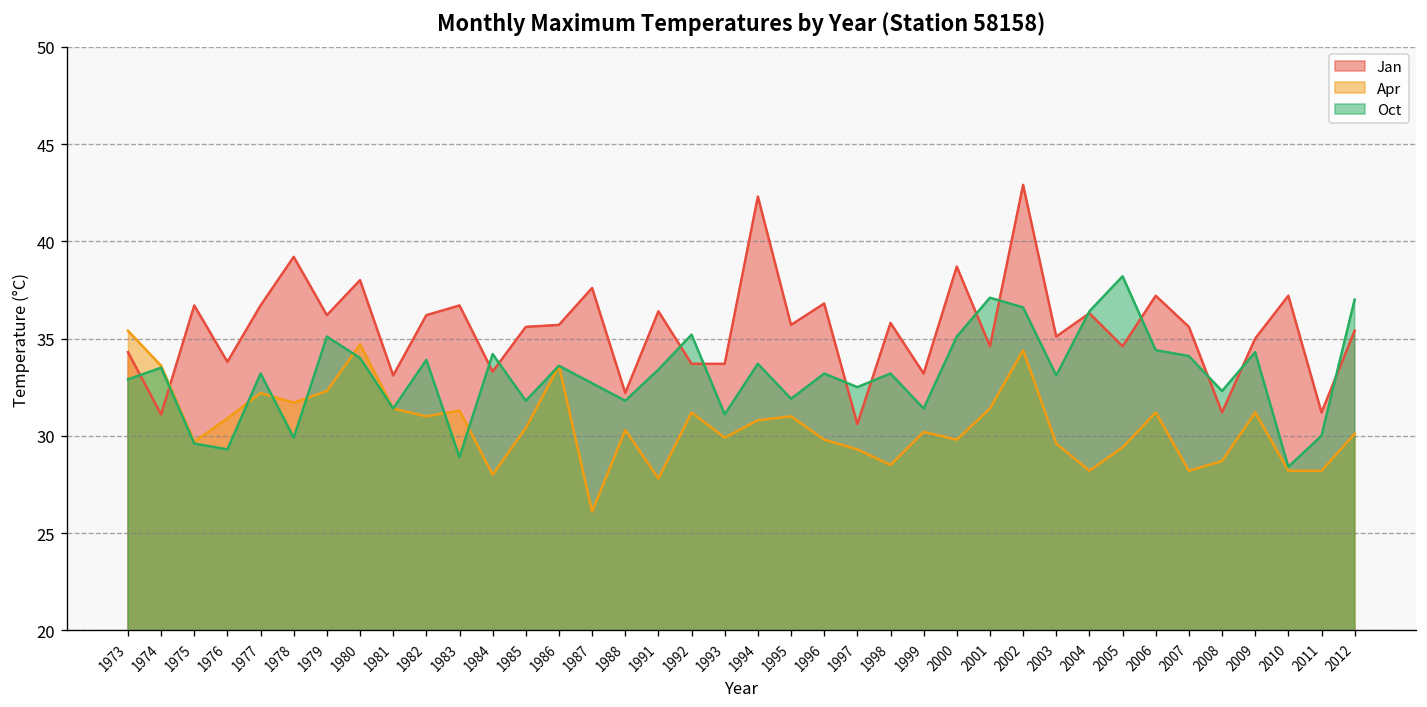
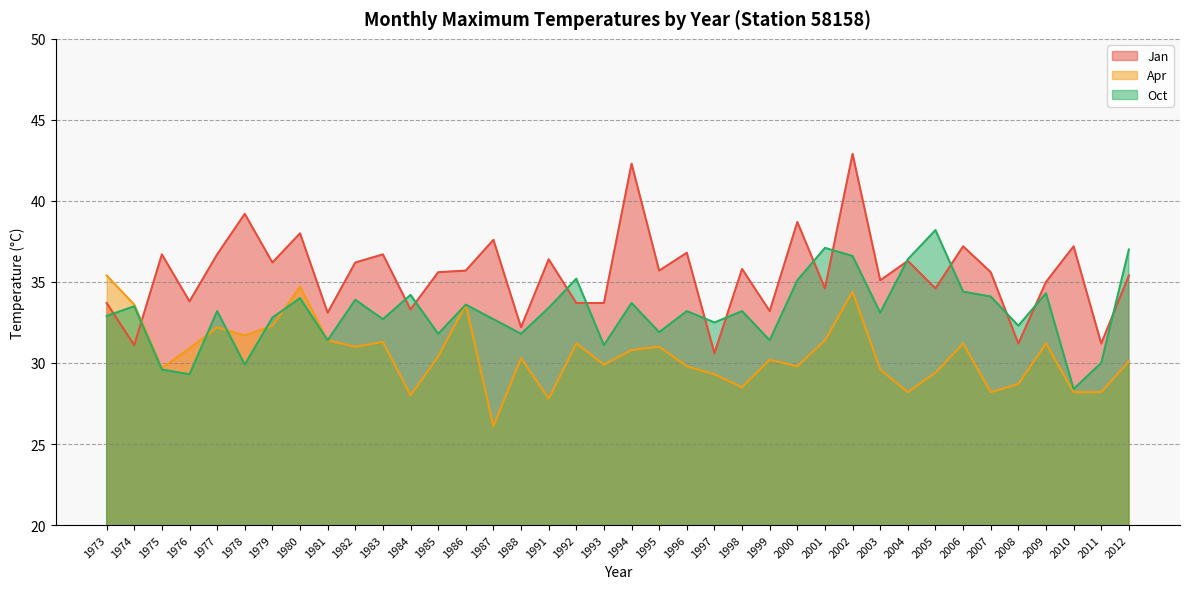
Jan, 1973: 34.3 -> 33.7
Oct, 1979: 35.1 -> 32.8
Oct, 1983: 28.9 -> 32.7
